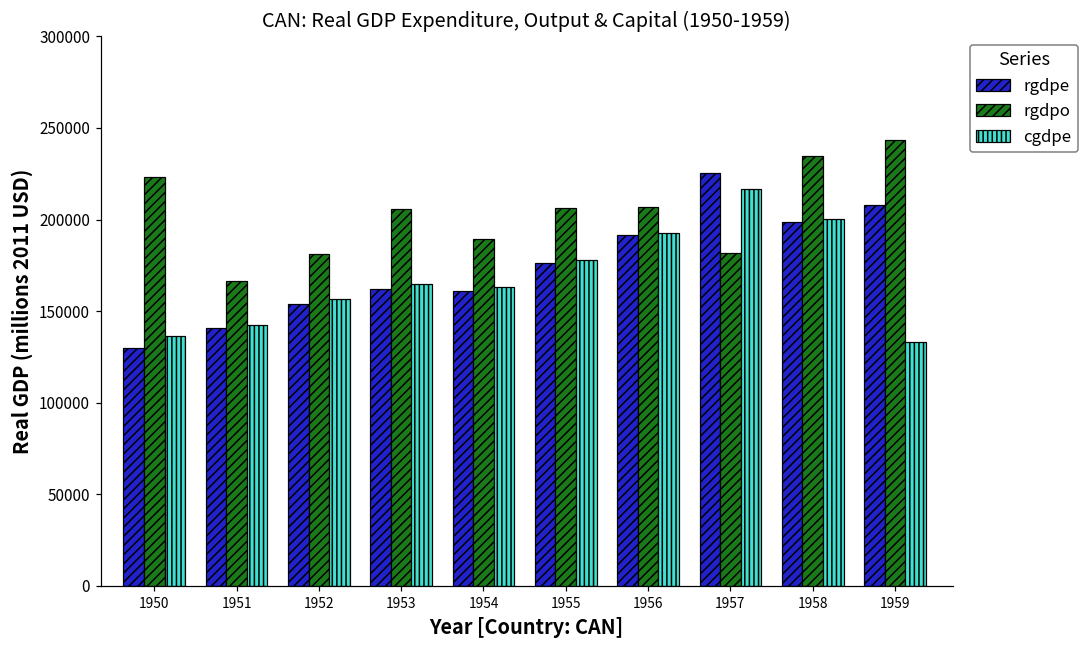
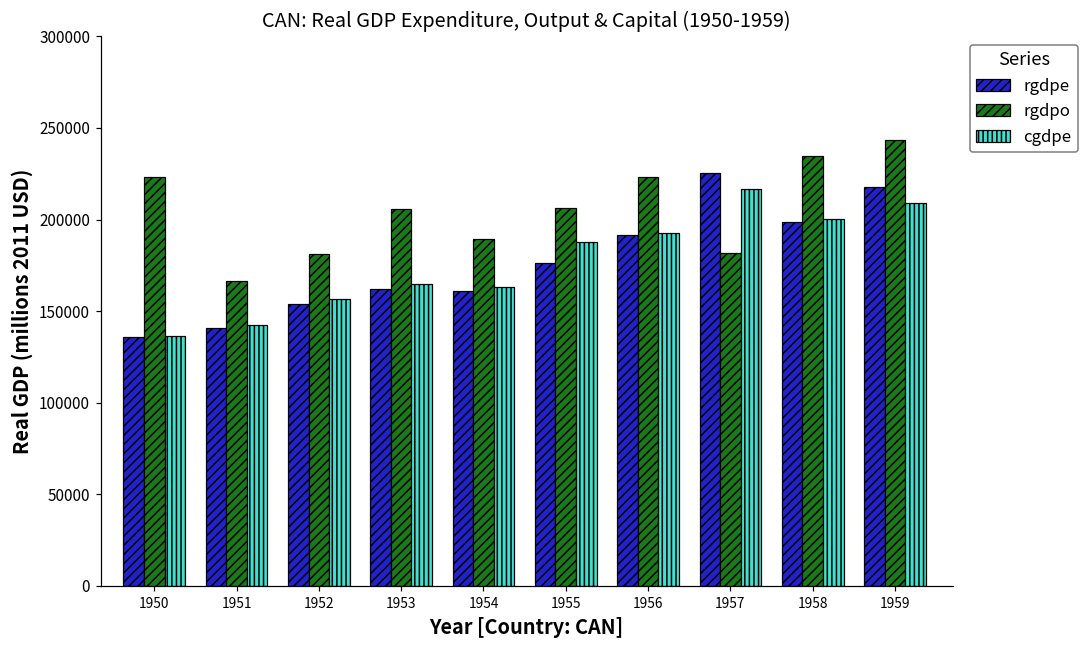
rgdpe, 1950: 130000 -> 136000
cgdpe, 1955: 178000 -> 188000
rgdpo, 1956: 207000 -> 223000
rgdpe, 1959: 208000 -> 218000
cgdpe, 1959: 133000 -> 209000
